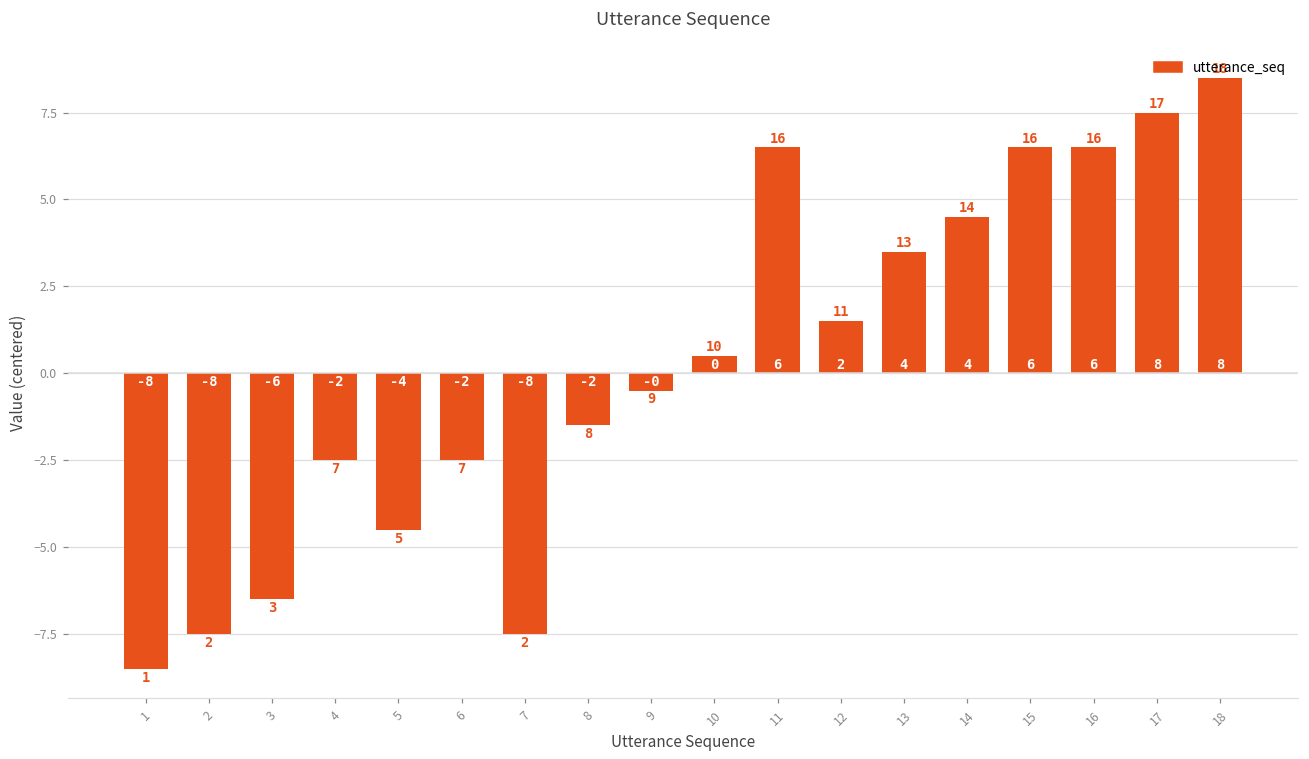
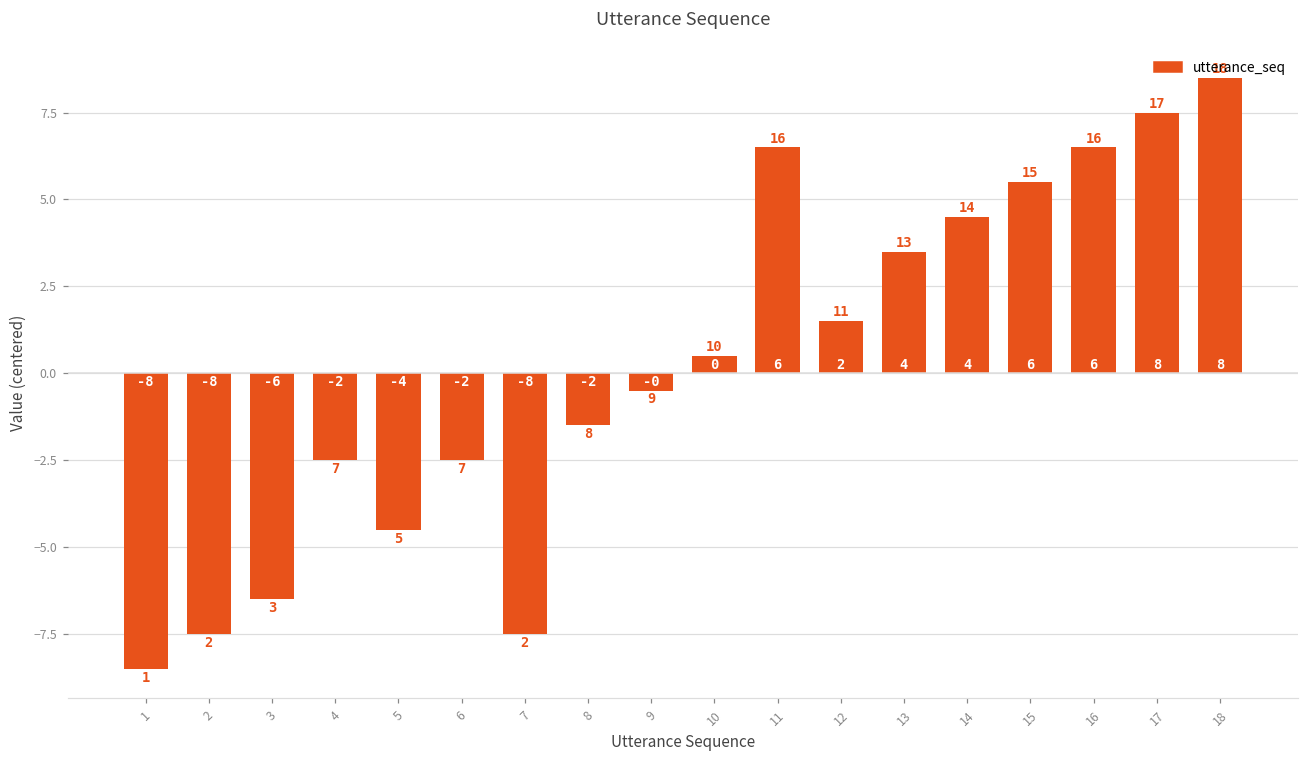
15: 16 -> 15
